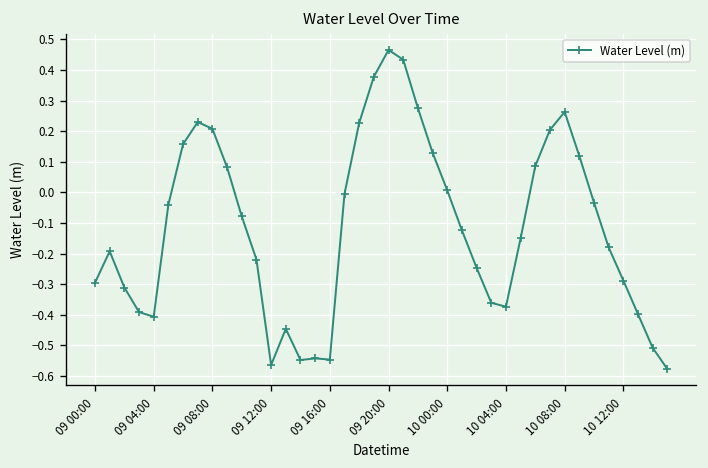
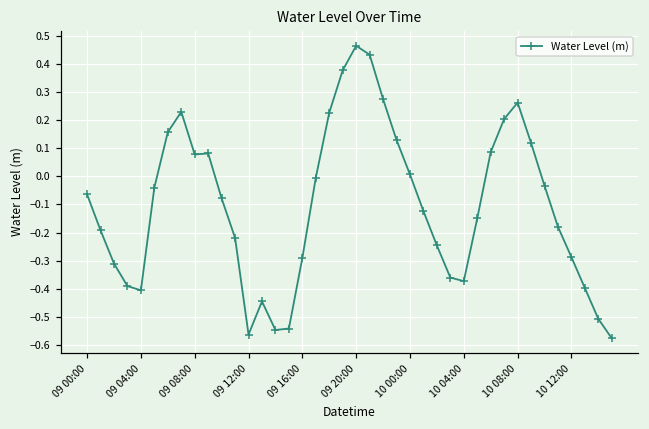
09 00:00: -0.29 -> -0.06
09 08:00: 0.21 -> 0.08
09 16:00: -0.55 -> -0.29
